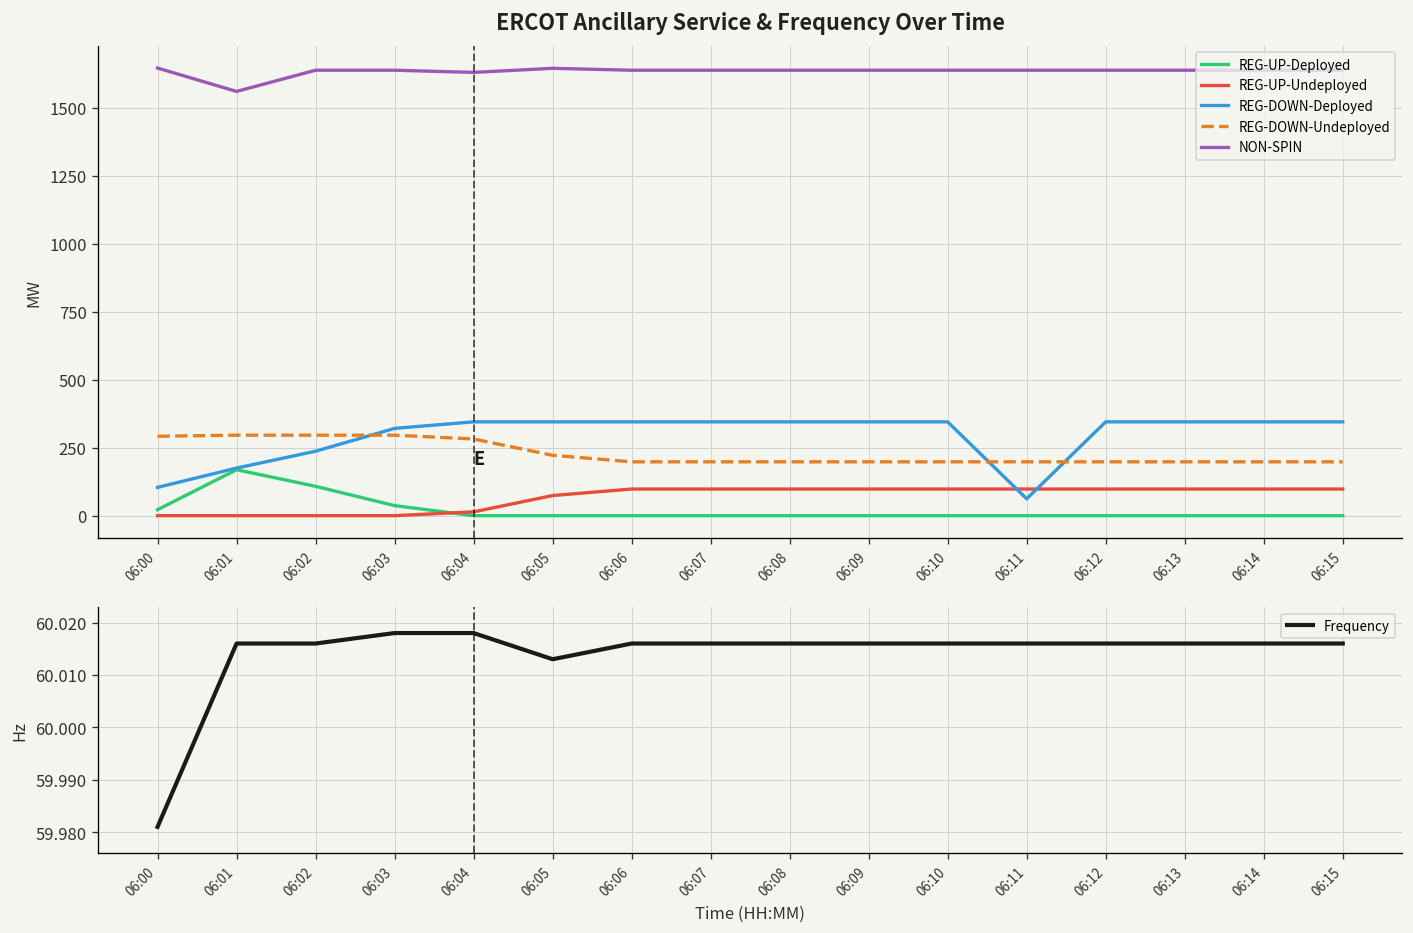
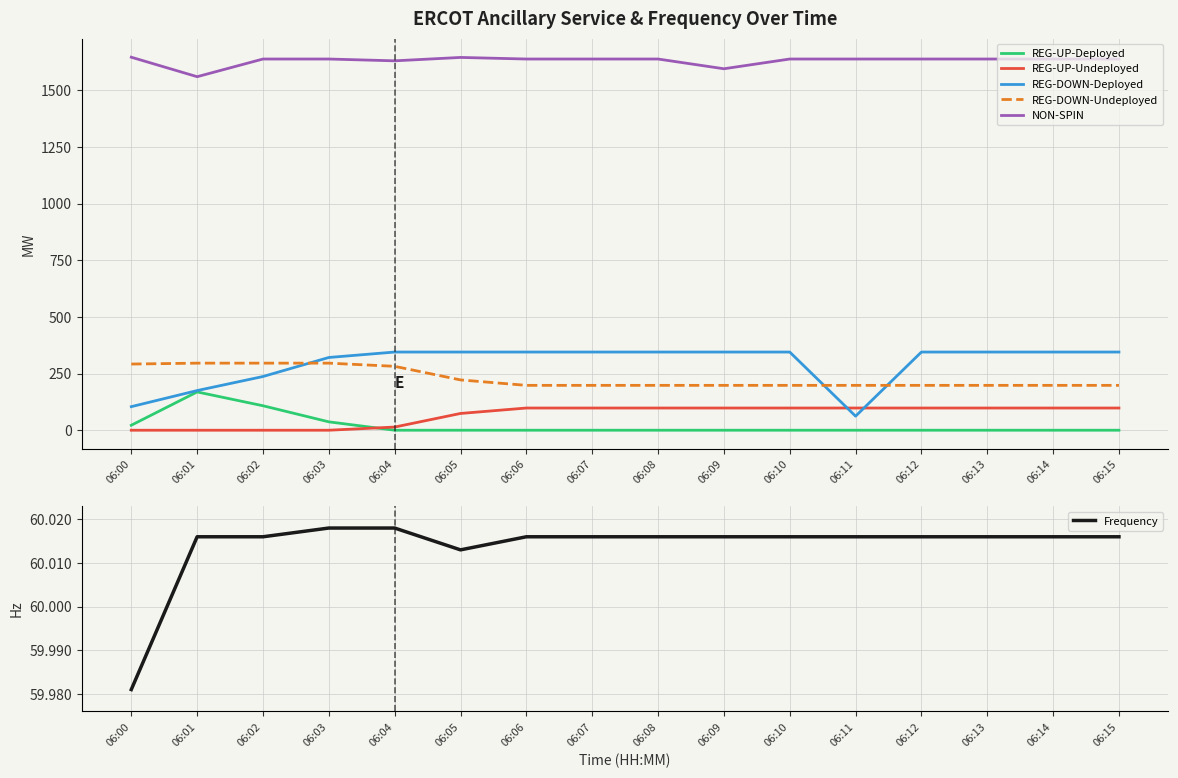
ERCOT Ancillary Service & Frequency Over Time, NON-SPIN, 06:09: 1640 -> 1600
